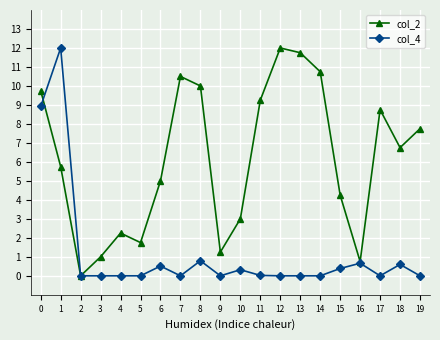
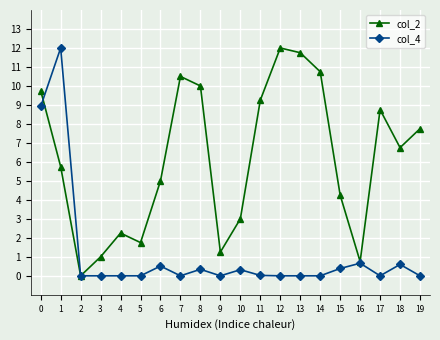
col_4, 8: 0.8 -> 0.3
